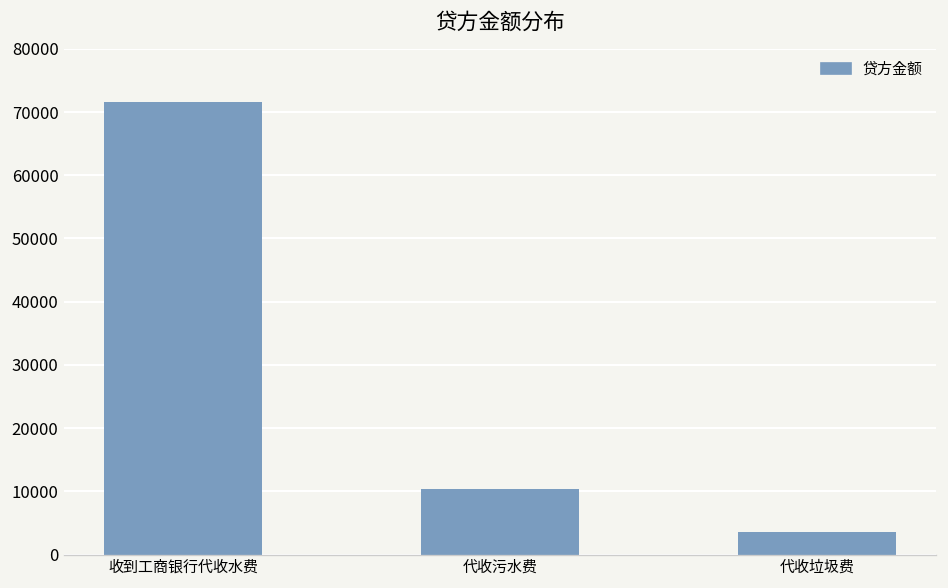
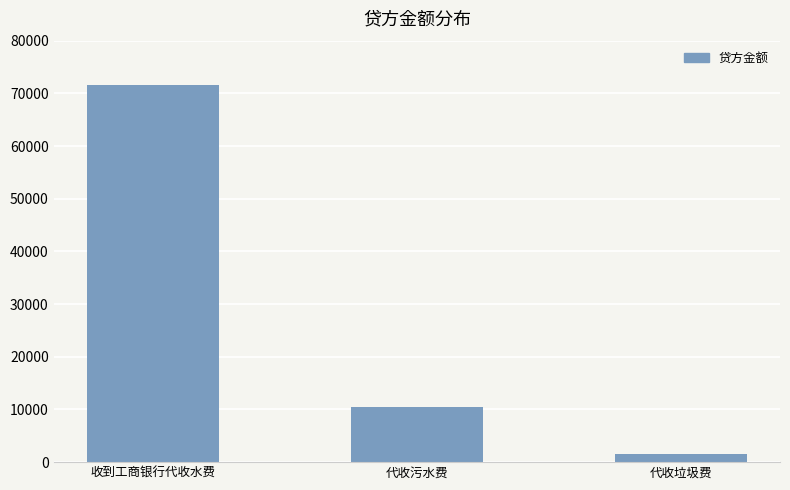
代收垃圾费: 4000 -> 1000
